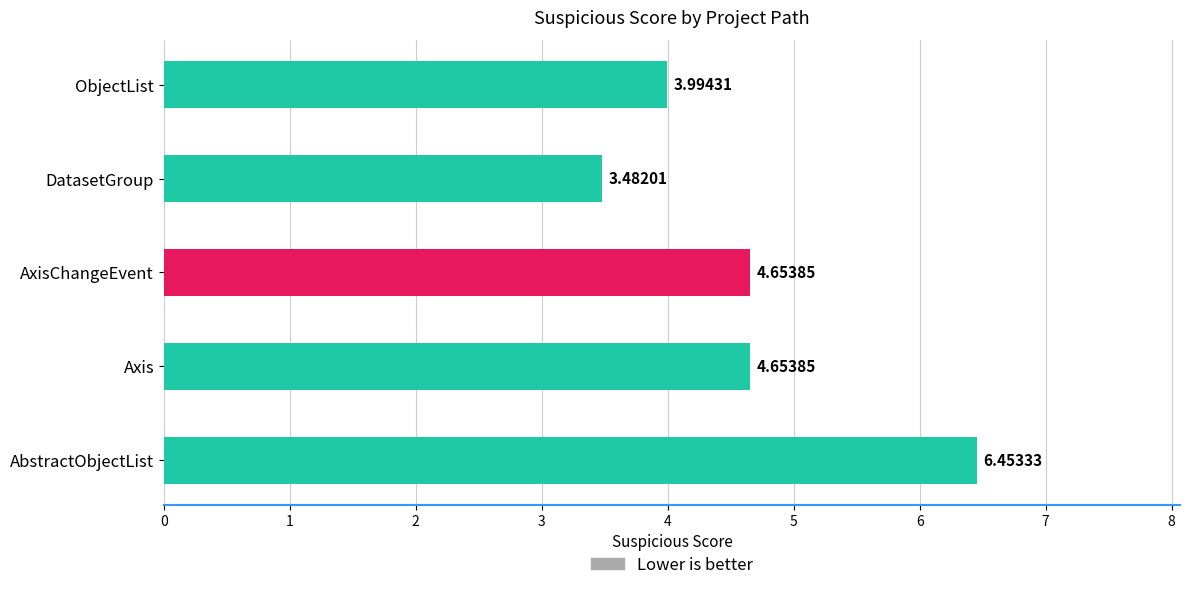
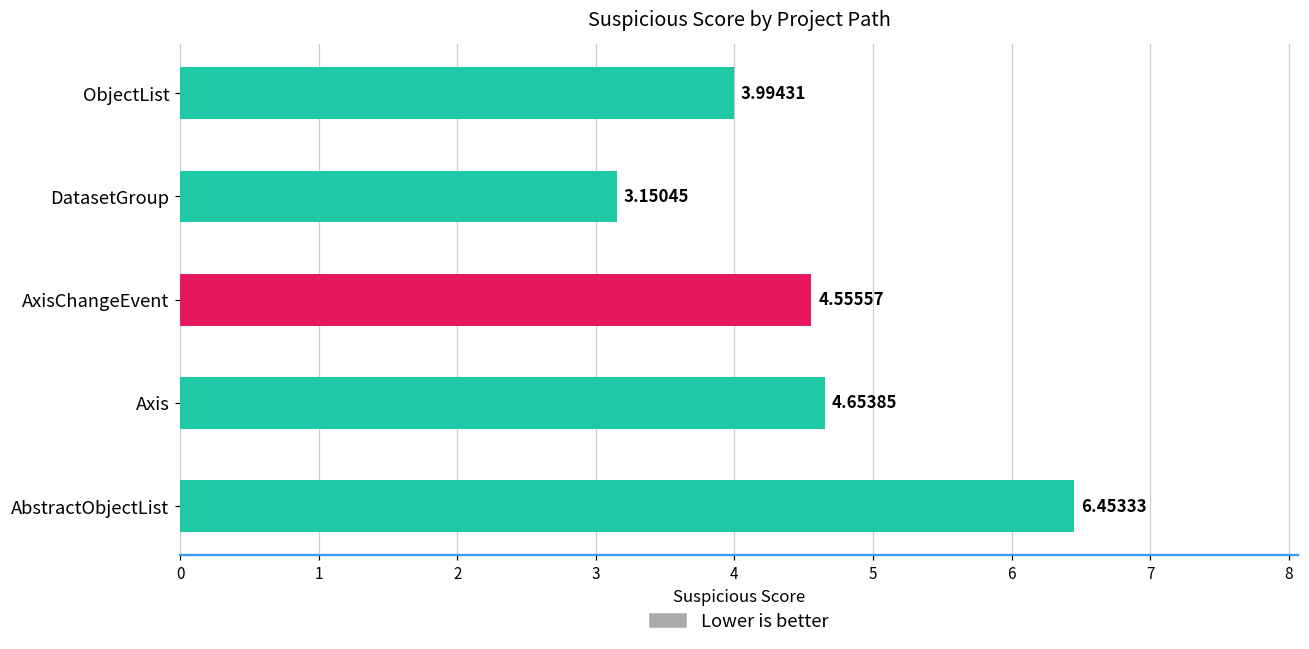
DatasetGroup: 3.48201 -> 3.15045
AxisChangeEvent: 4.65385 -> 4.55557
